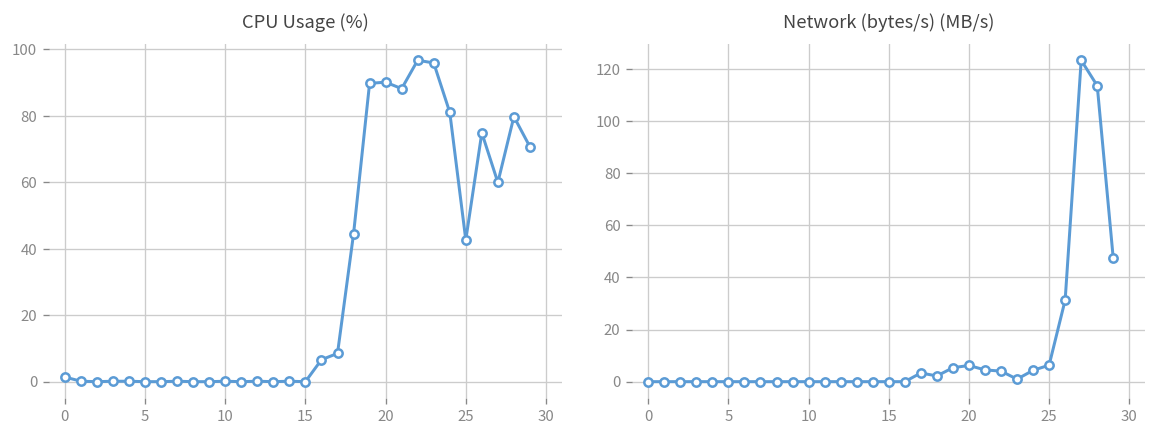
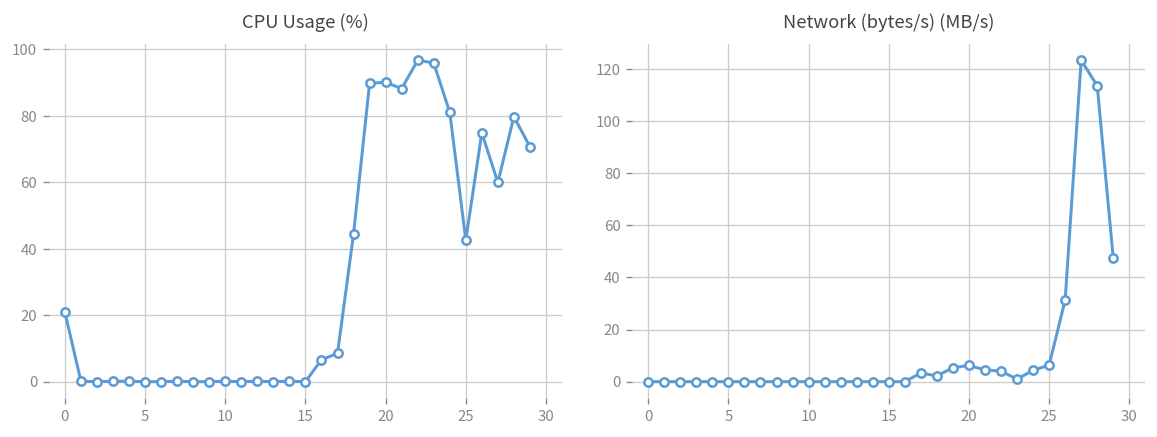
CPU Usage (%), 0: 1 -> 21
